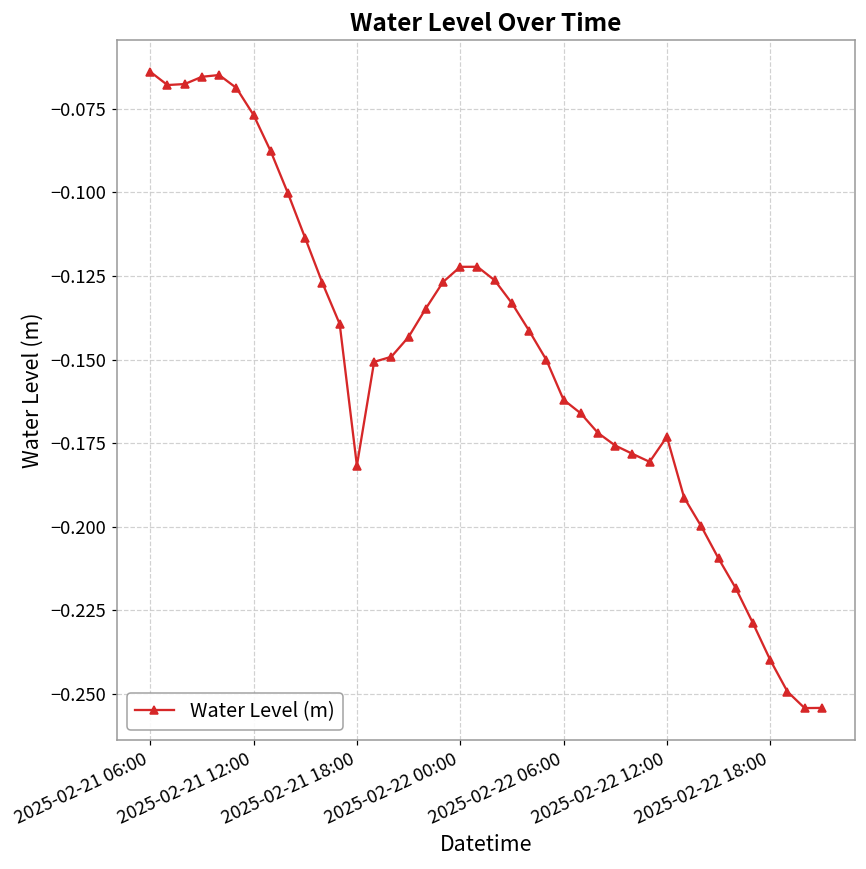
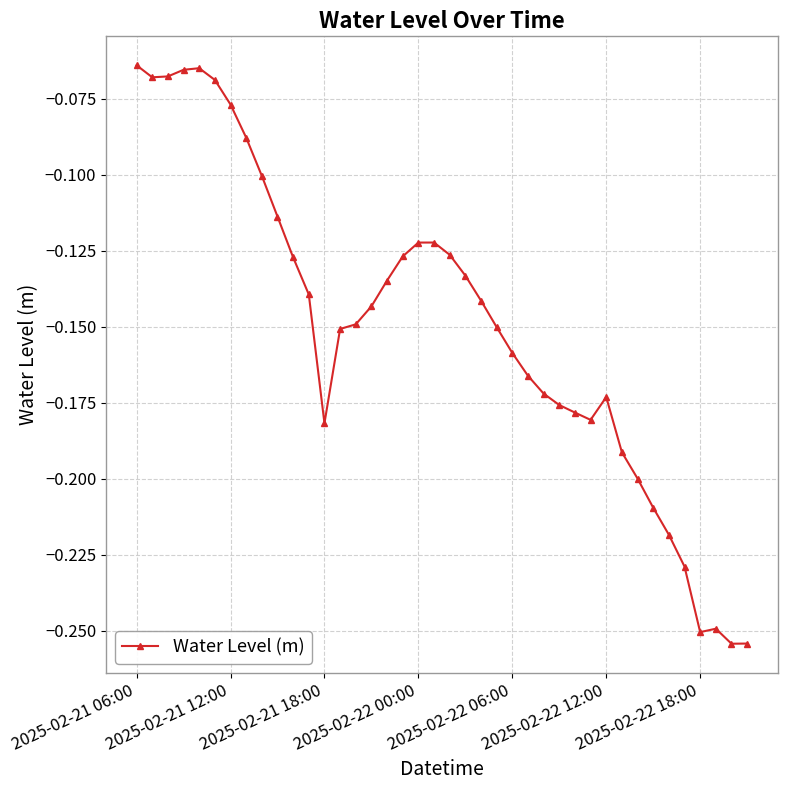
2025-02-22 06:00: -0.162 -> -0.159
2025-02-22 18:00: -0.240 -> -0.250
